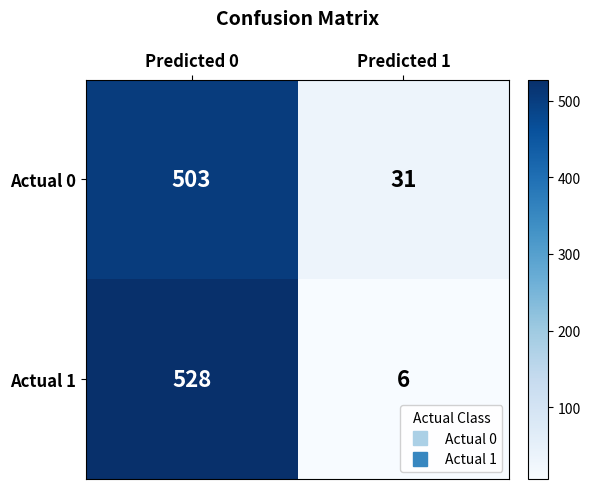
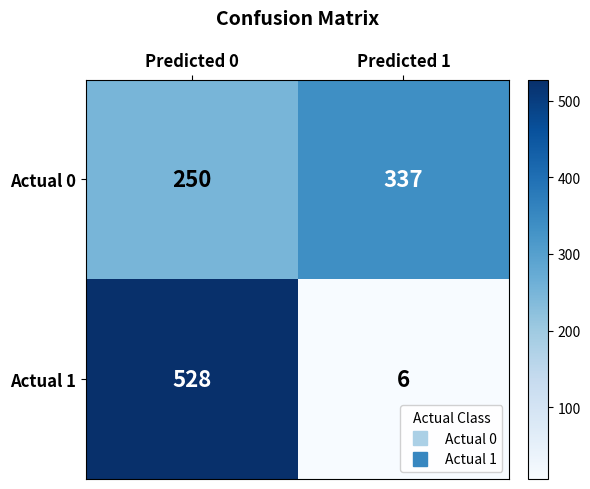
Actual 0, Predicted 0: 503 -> 250
Actual 0, Predicted 1: 31 -> 337
